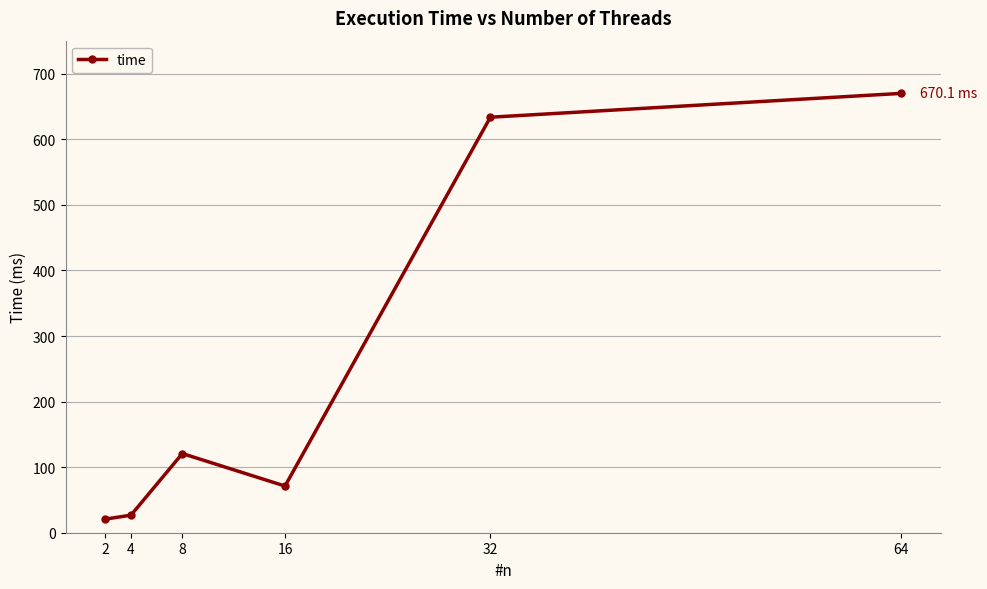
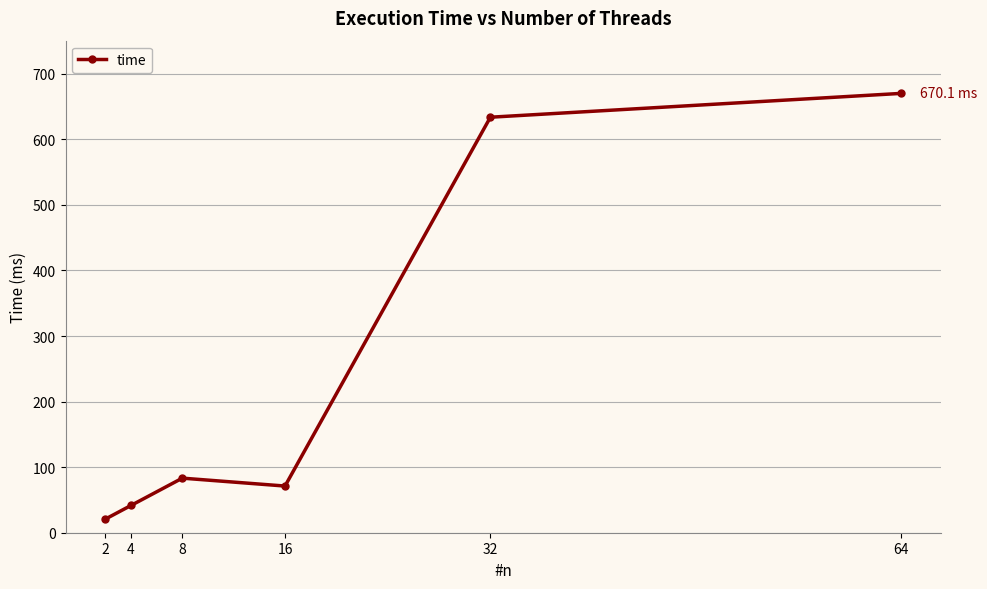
4: 30 -> 40
8: 120 -> 80
